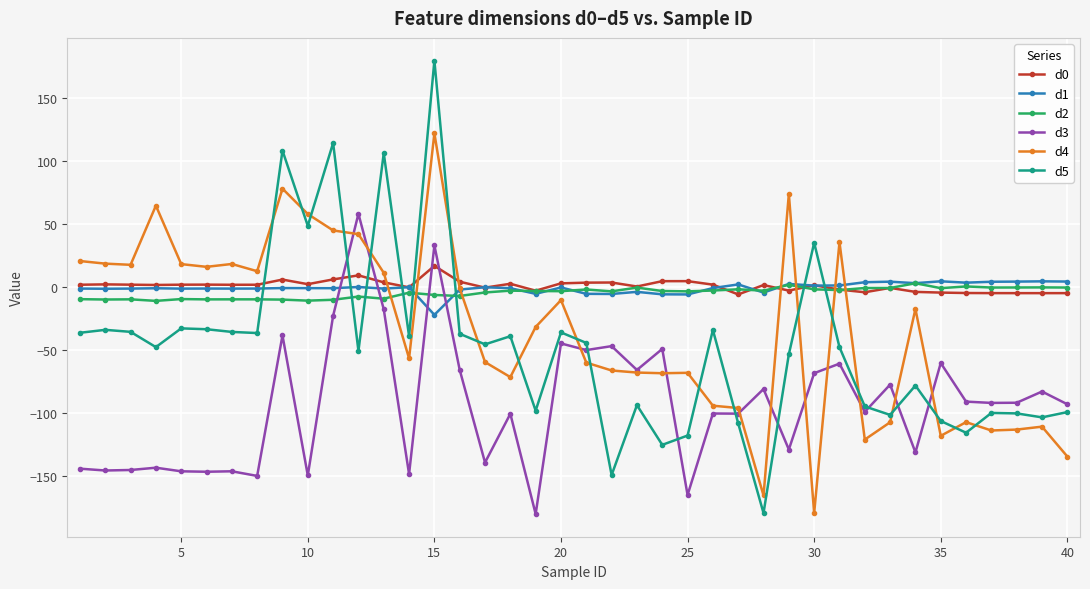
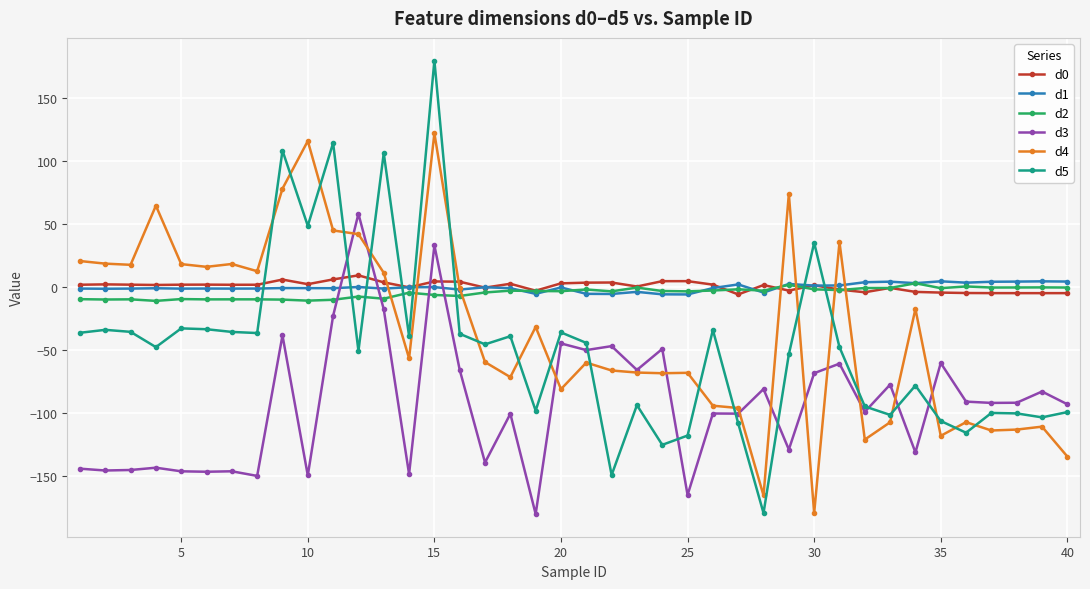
d4, 10: 58 -> 116
d0, 15: 17 -> 4
d1, 15: -22 -> 0
d4, 20: -10 -> -81
